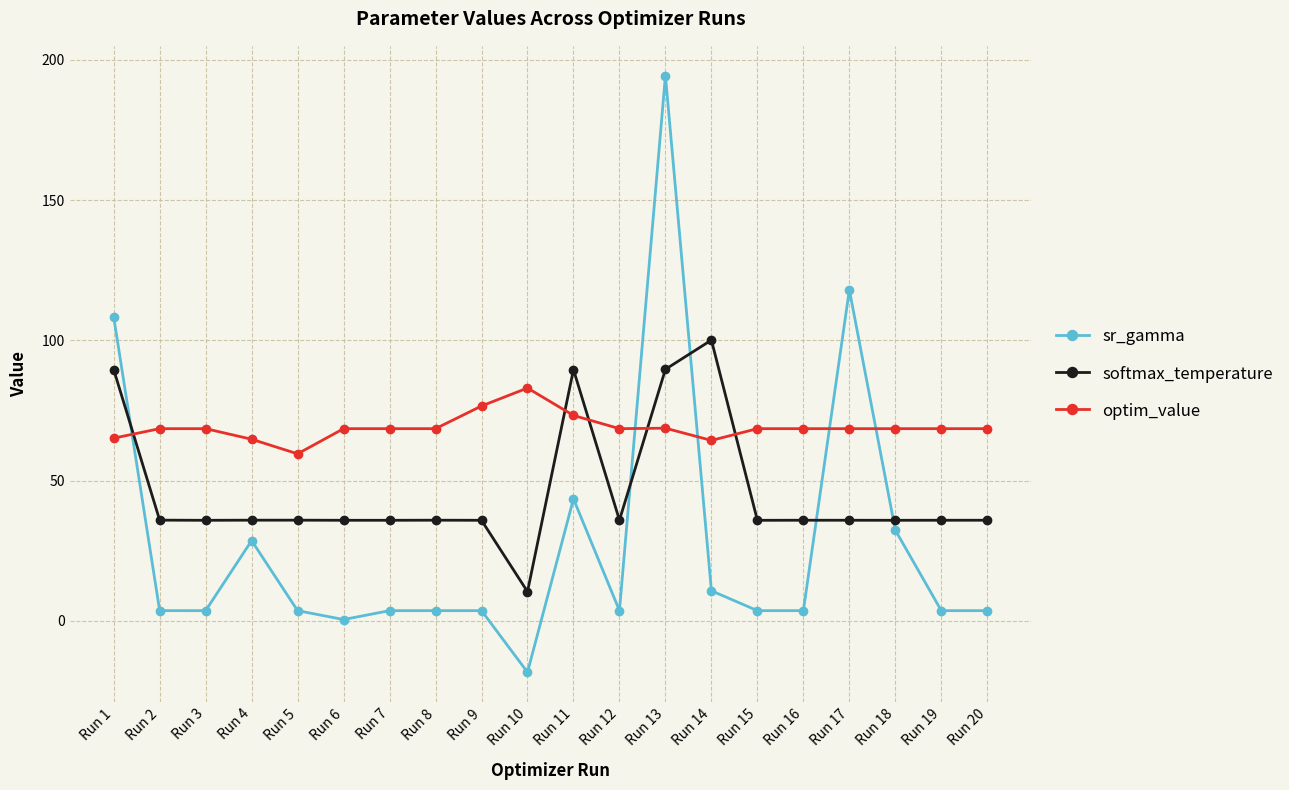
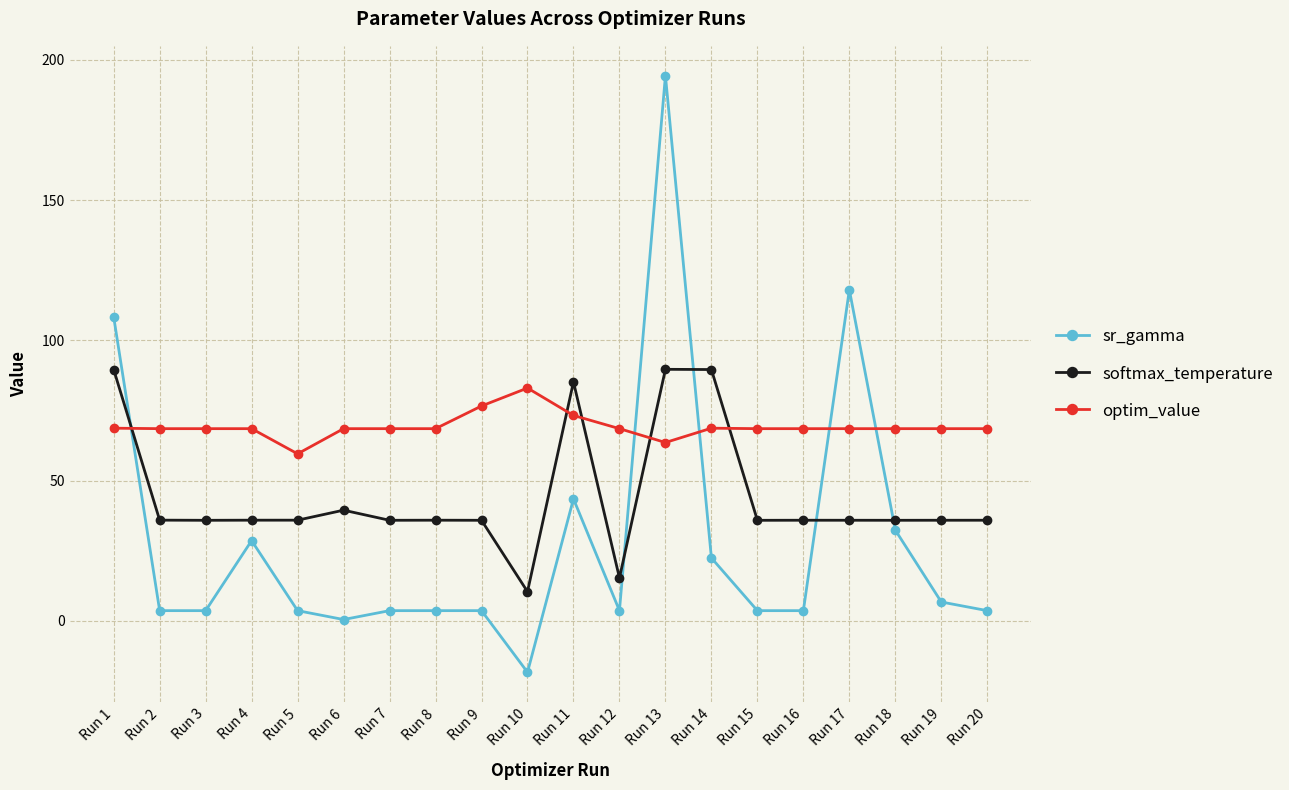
optim_value, Run 1: 65 -> 69
optim_value, Run 4: 65 -> 69
softmax_temperature, Run 6: 36 -> 39
softmax_temperature, Run 11: 90 -> 85
softmax_temperature, Run 12: 36 -> 15
optim_value, Run 13: 69 -> 64
sr_gamma, Run 14: 11 -> 22
softmax_temperature, Run 14: 100 -> 90
optim_value, Run 14: 64 -> 69
sr_gamma, Run 19: 4 -> 7
